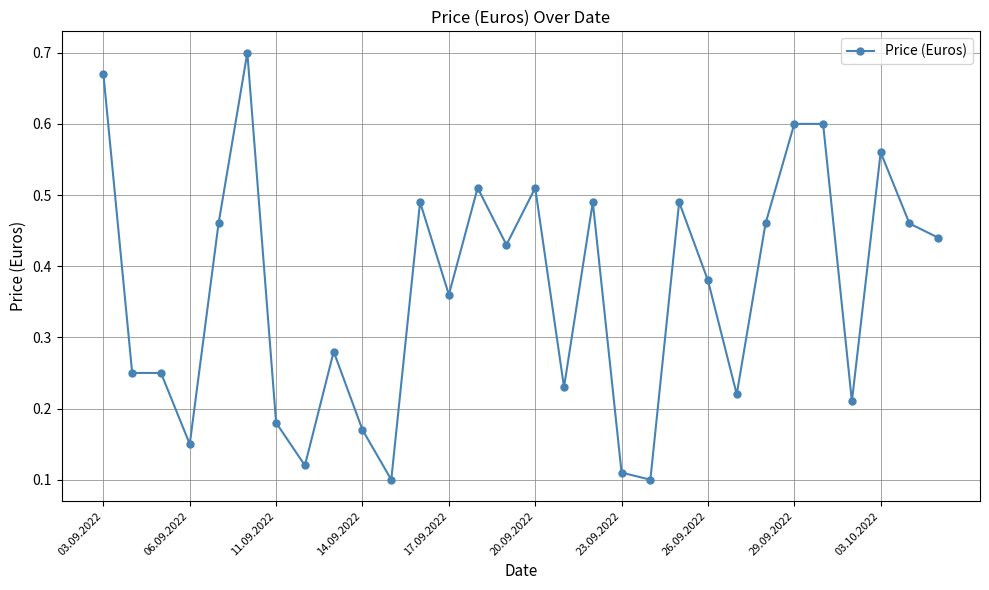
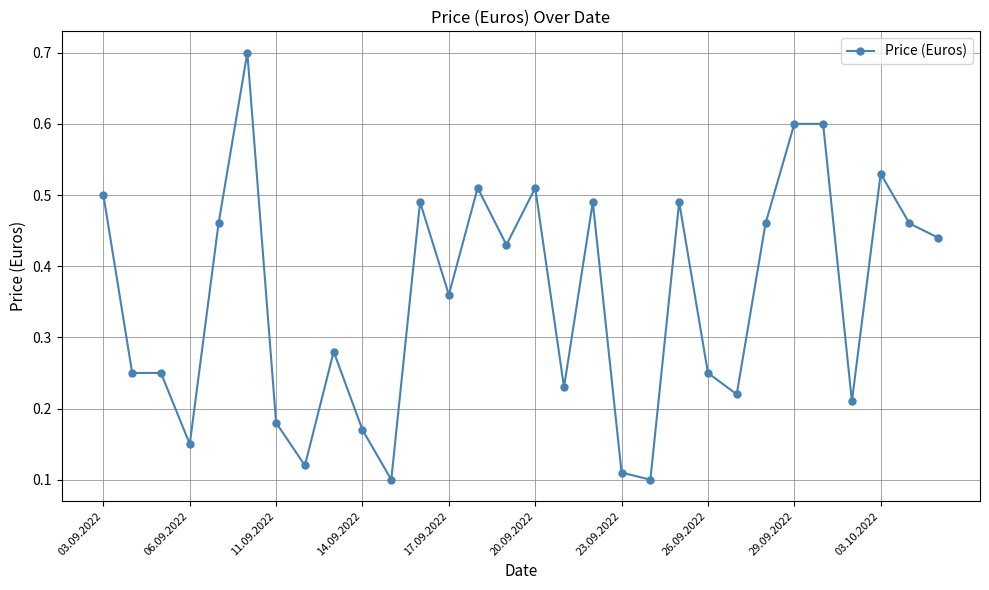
03.09.2022: 0.67 -> 0.50
26.09.2022: 0.38 -> 0.25
03.10.2022: 0.56 -> 0.53
